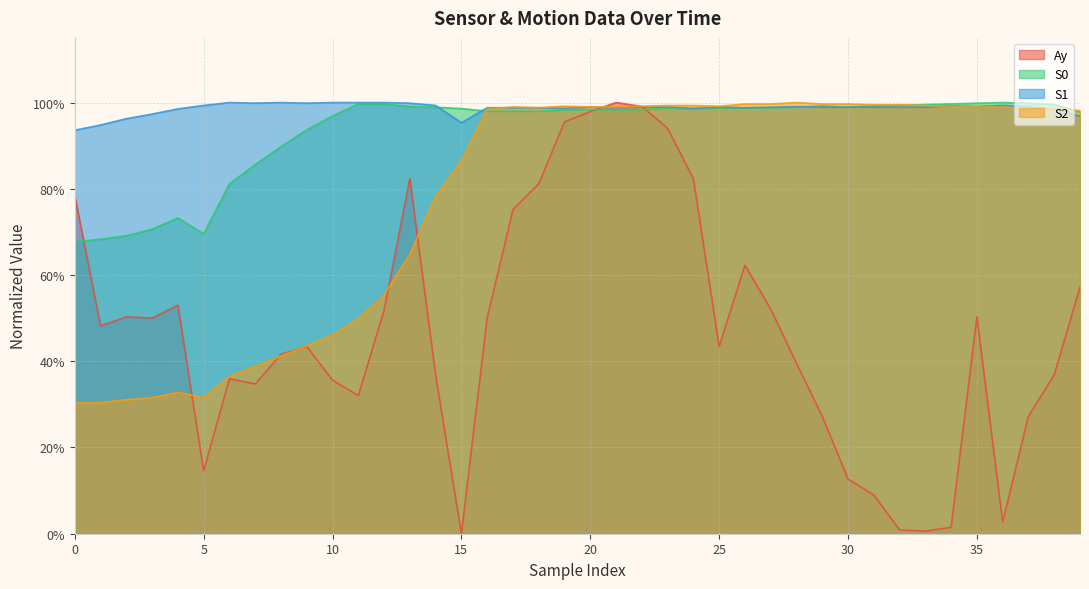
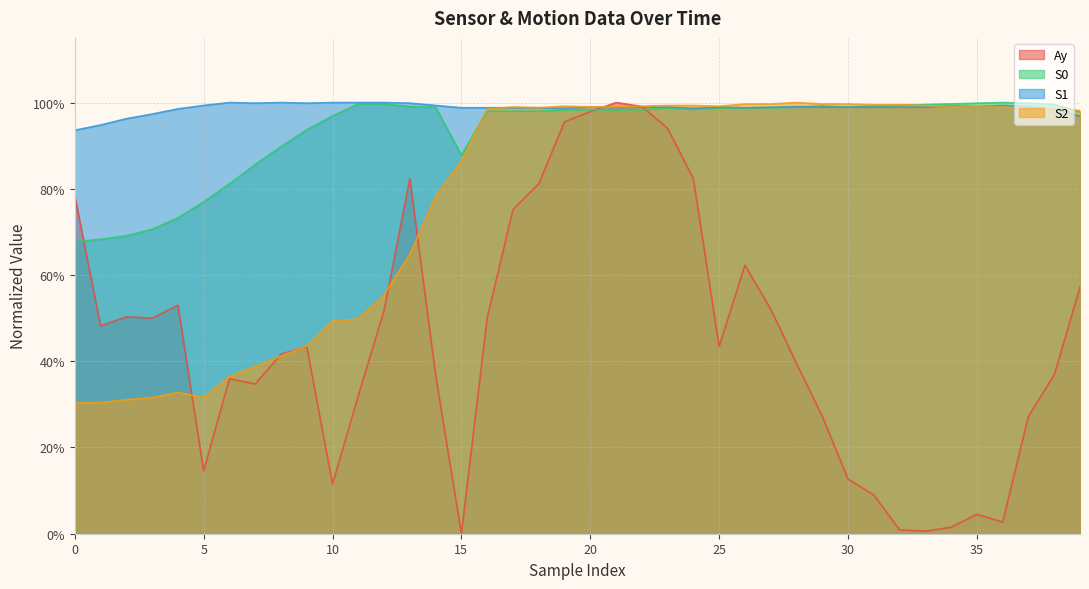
S0, 5: 70% -> 77%
Ay, 10: 36% -> 12%
S2, 10: 46% -> 49%
S0, 15: 99% -> 88%
S1, 15: 95% -> 99%
Ay, 35: 50% -> 4%
